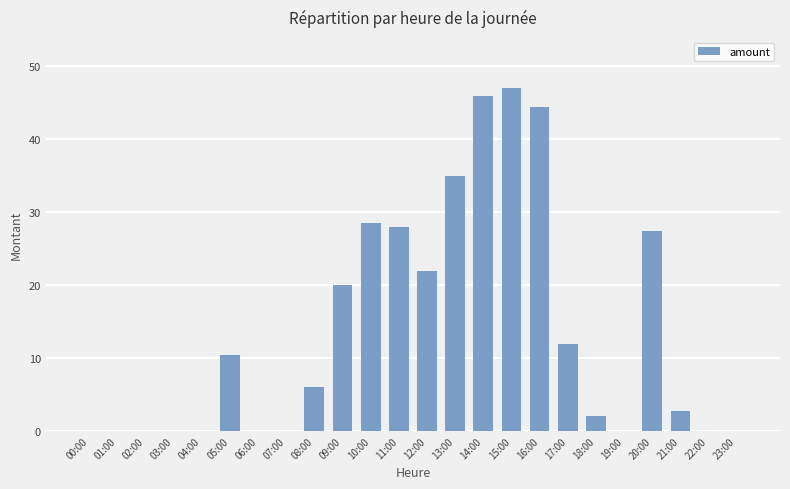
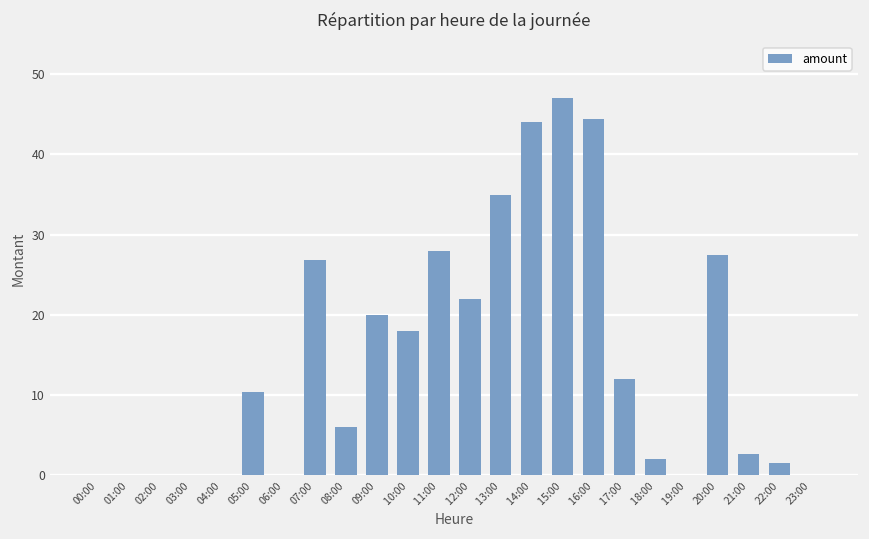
07:00: 0 -> 27
10:00: 29 -> 18
14:00: 46 -> 44
22:00: 0 -> 2
